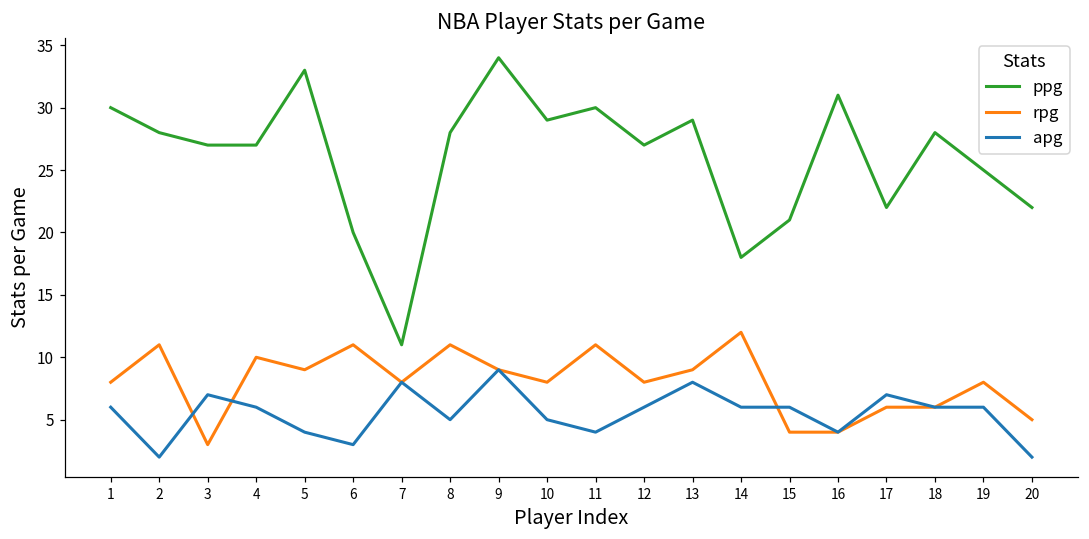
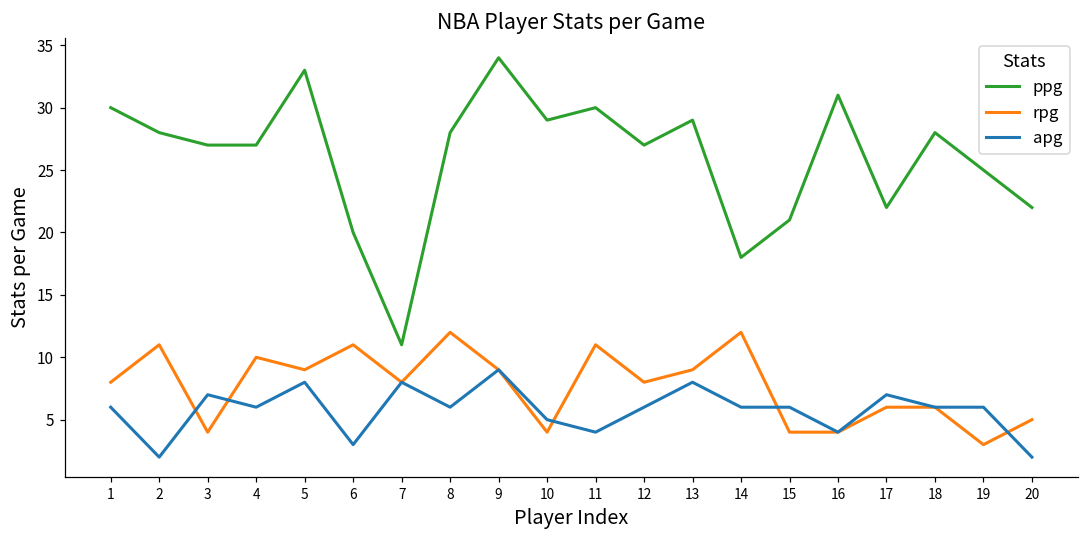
rpg, 3: 3 -> 4
apg, 5: 4 -> 8
rpg, 8: 11 -> 12
apg, 8: 5 -> 6
rpg, 10: 8 -> 4
rpg, 19: 8 -> 3
